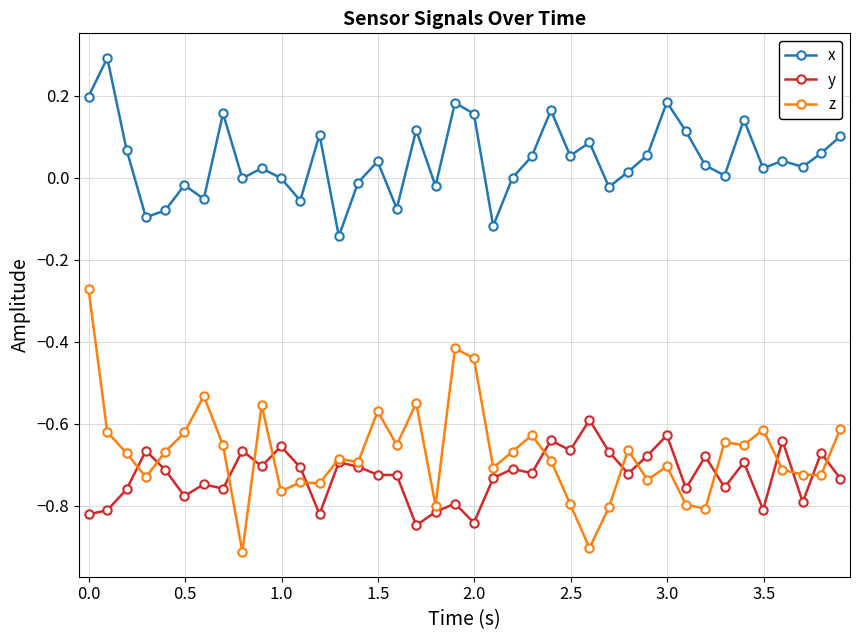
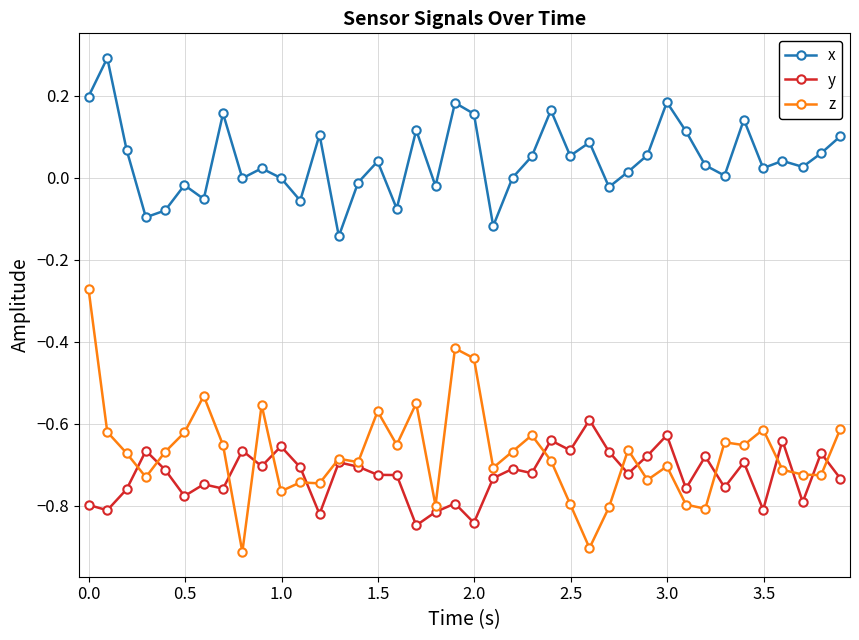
y, 0.0: -0.82 -> -0.80
